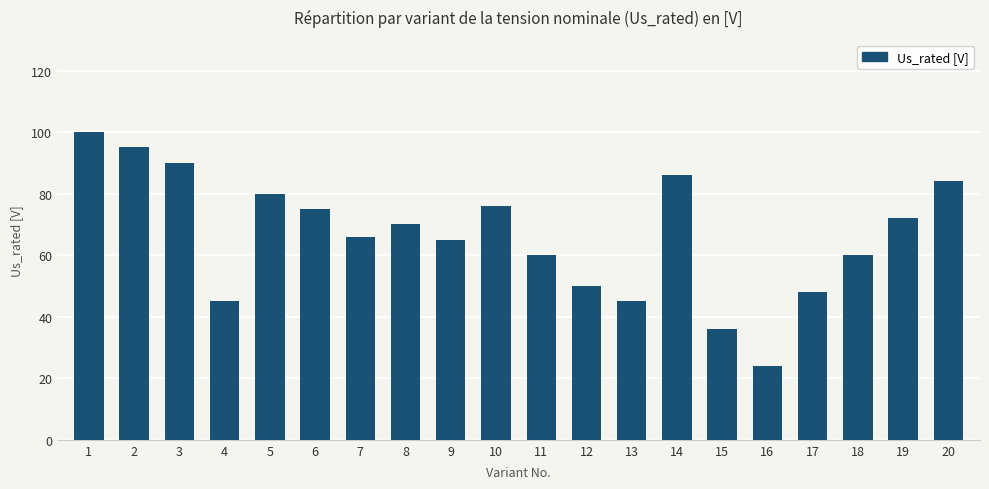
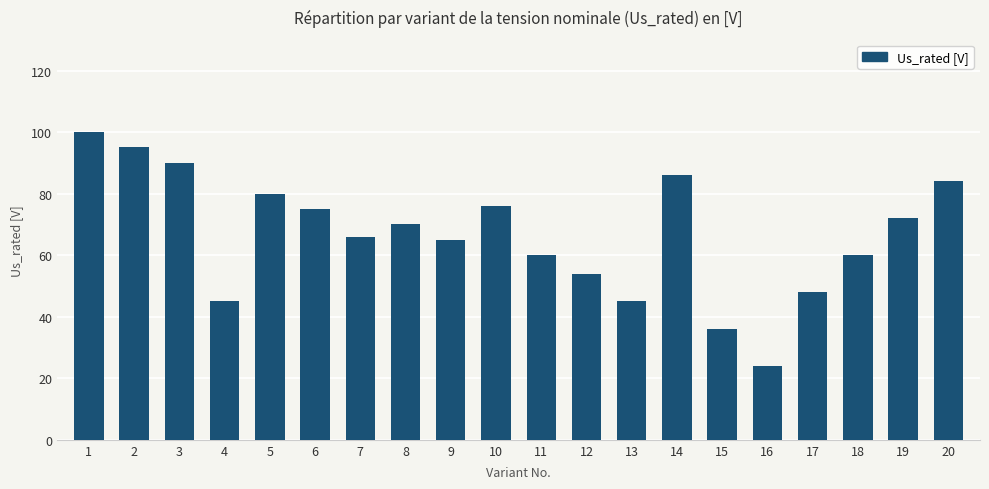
12: 50 -> 54
